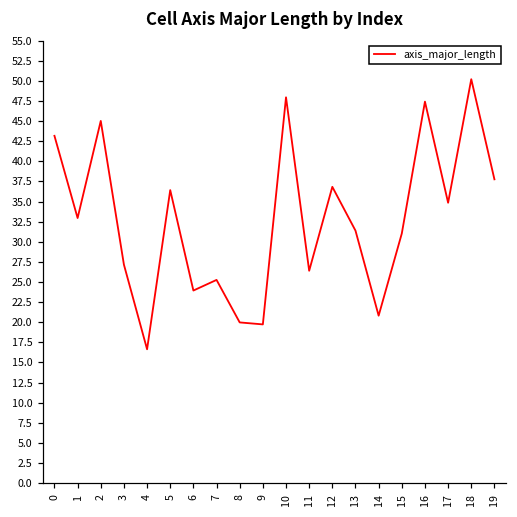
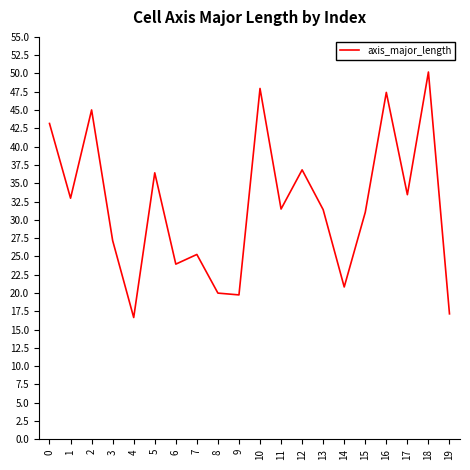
11: 26 -> 31
17: 35 -> 33
19: 38 -> 17
